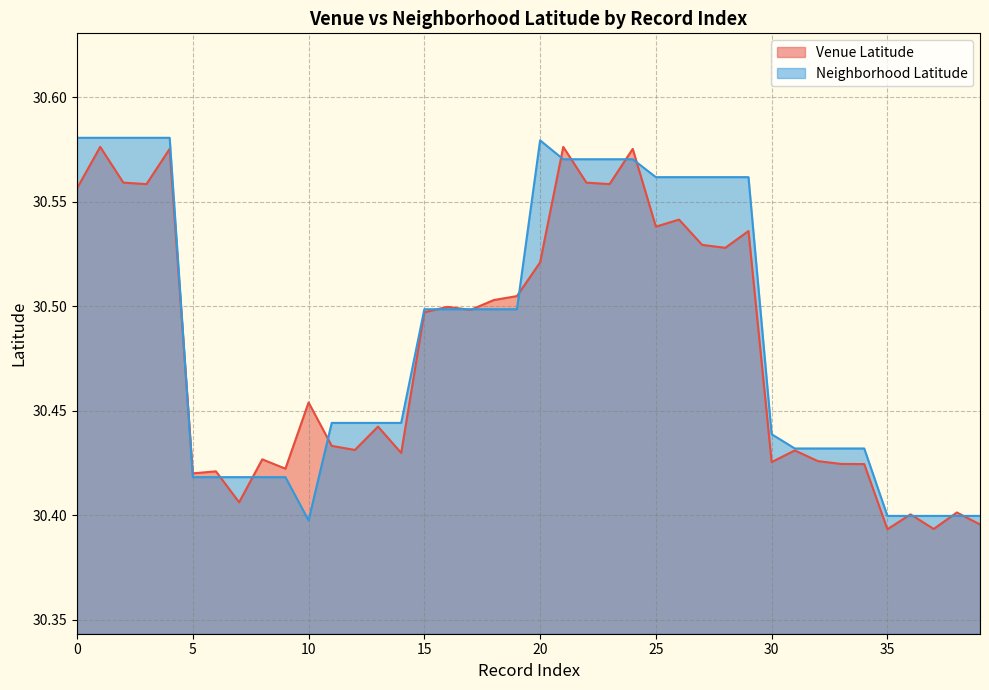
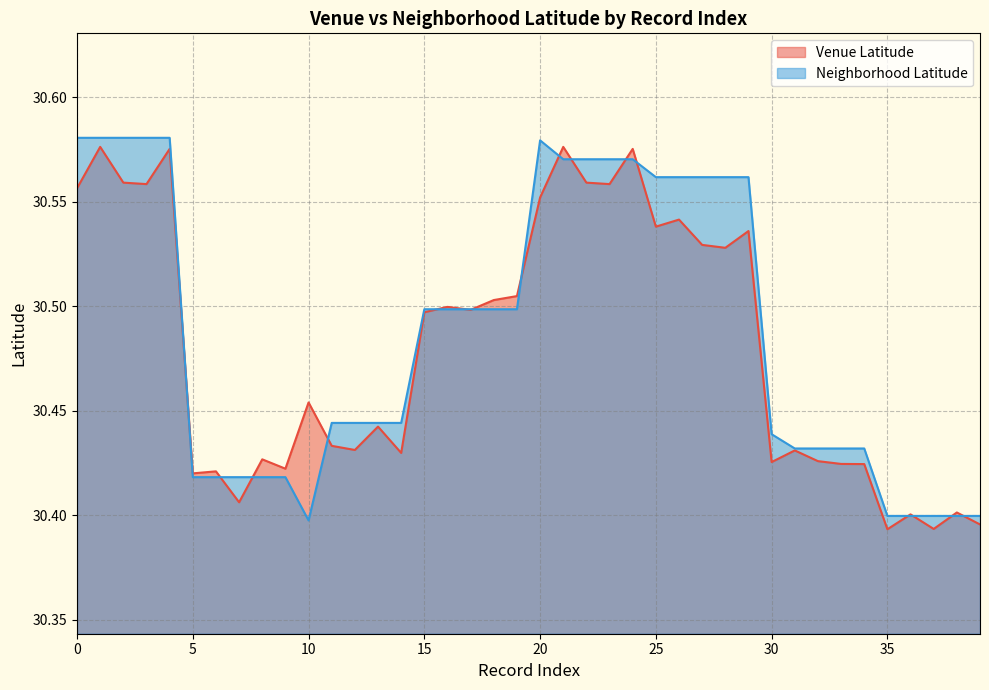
Venue Latitude, 20: 30.521 -> 30.552
